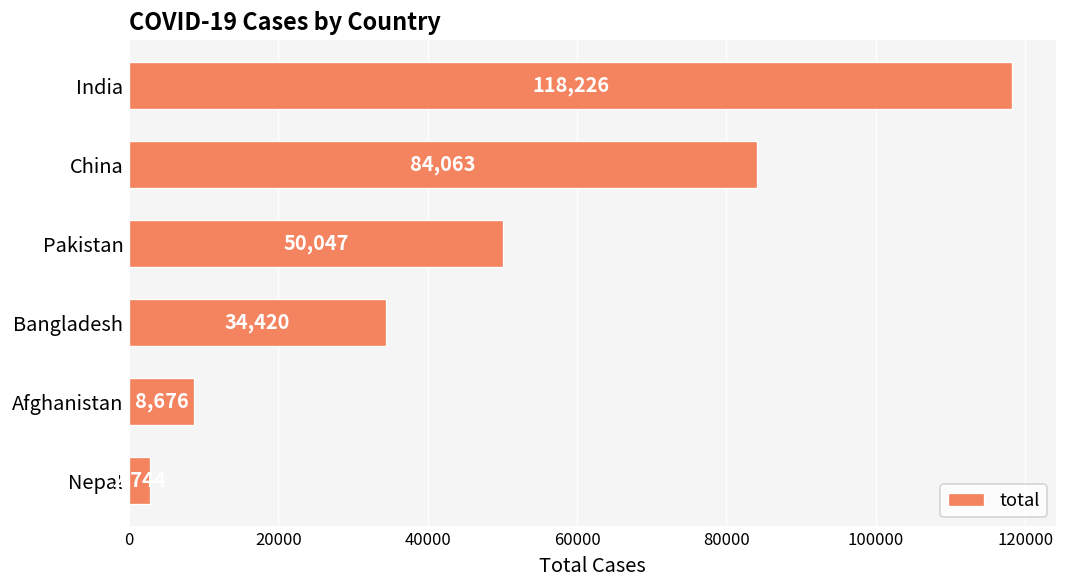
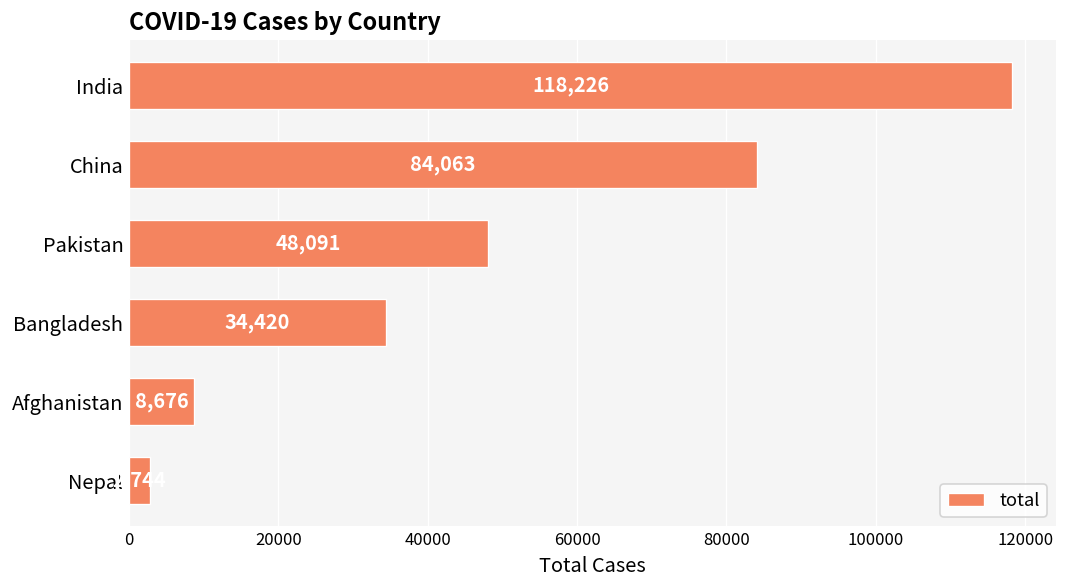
Pakistan: 50,047 -> 48,091
